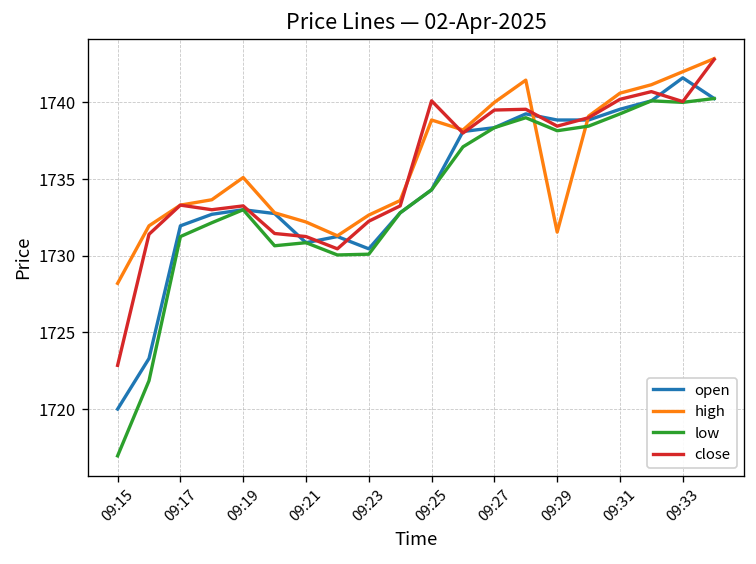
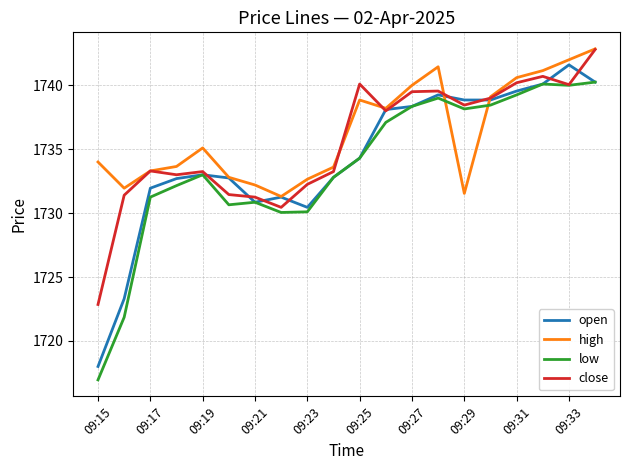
open, 09:15: 1720 -> 1718
high, 09:15: 1728.2 -> 1734.0
